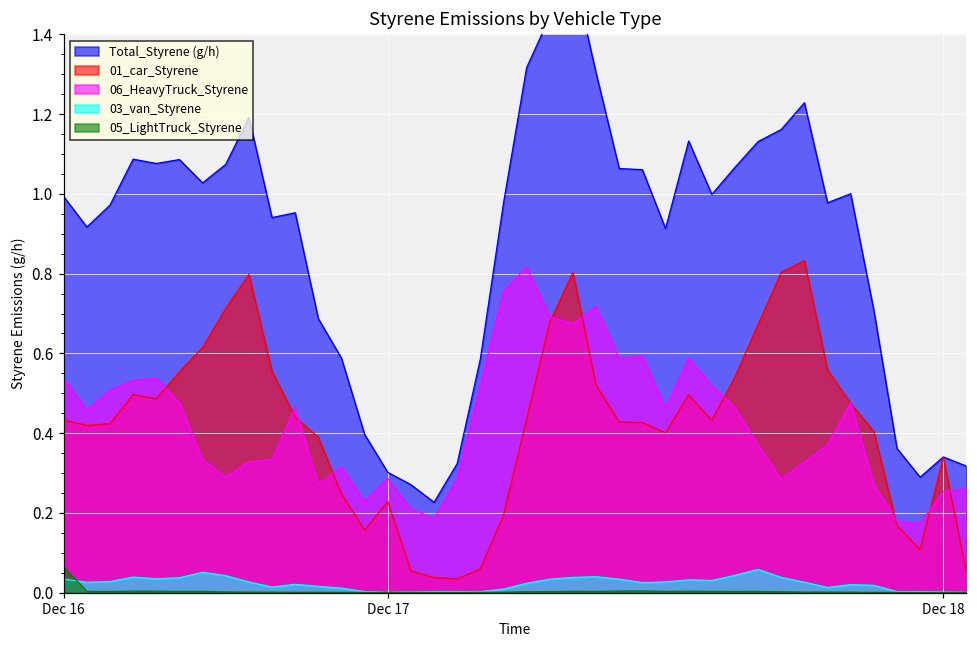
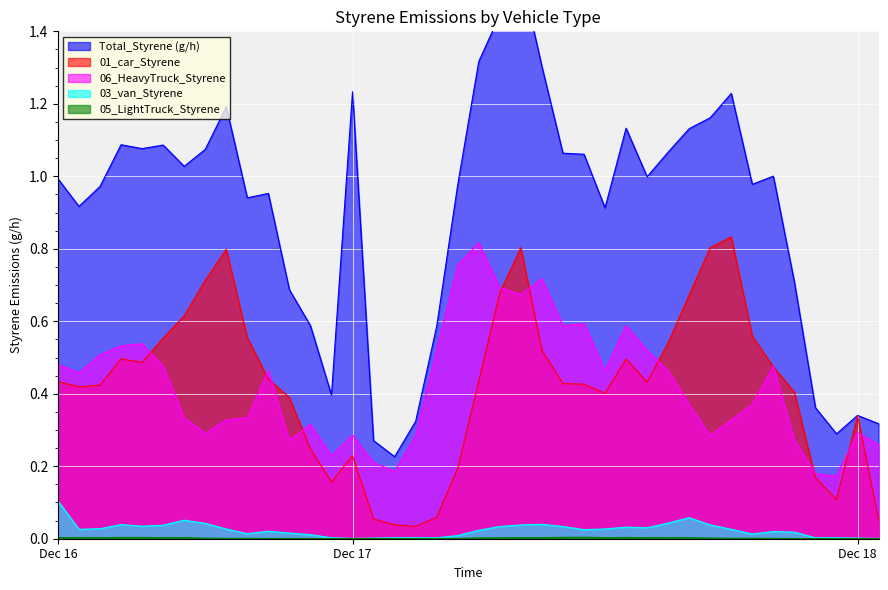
06_HeavyTruck_Styrene, Dec 16: 0.54 -> 0.48
03_van_Styrene, Dec 16: 0.03 -> 0.10
05_LightTruck_Styrene, Dec 16: 0.06 -> 0.00
Total_Styrene (g/h), Dec 17: 0.30 -> 1.23
06_HeavyTruck_Styrene, Dec 18: 0.25 -> 0.29
